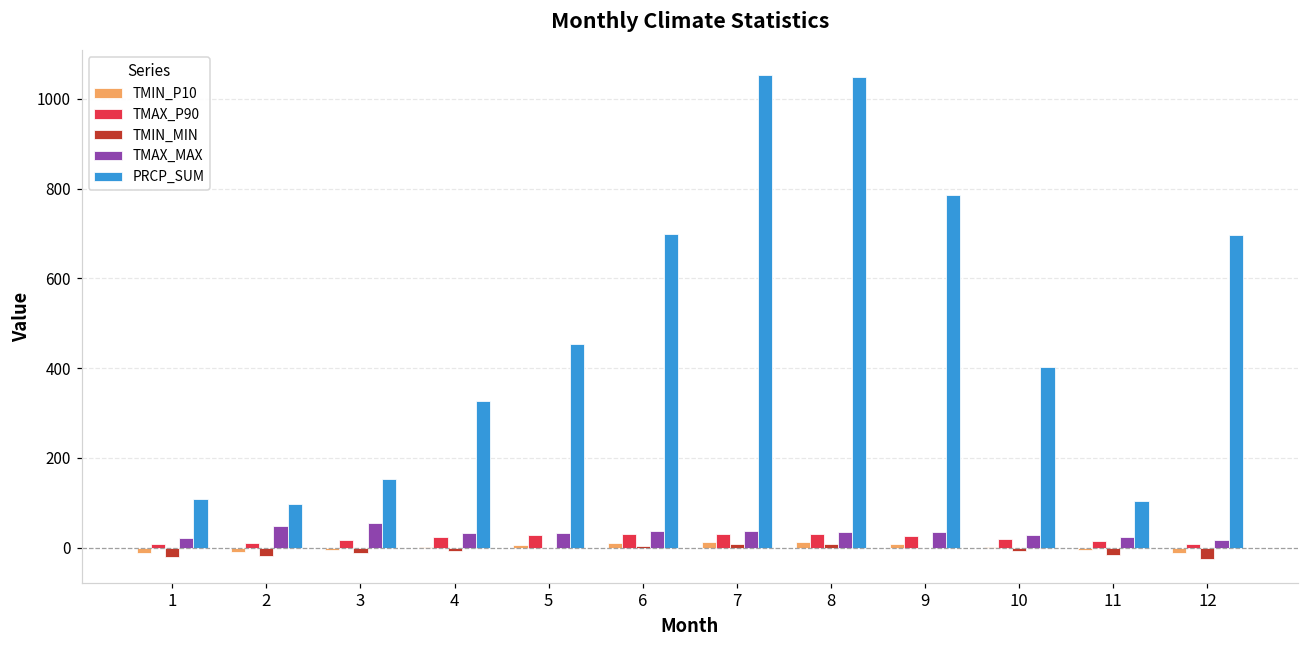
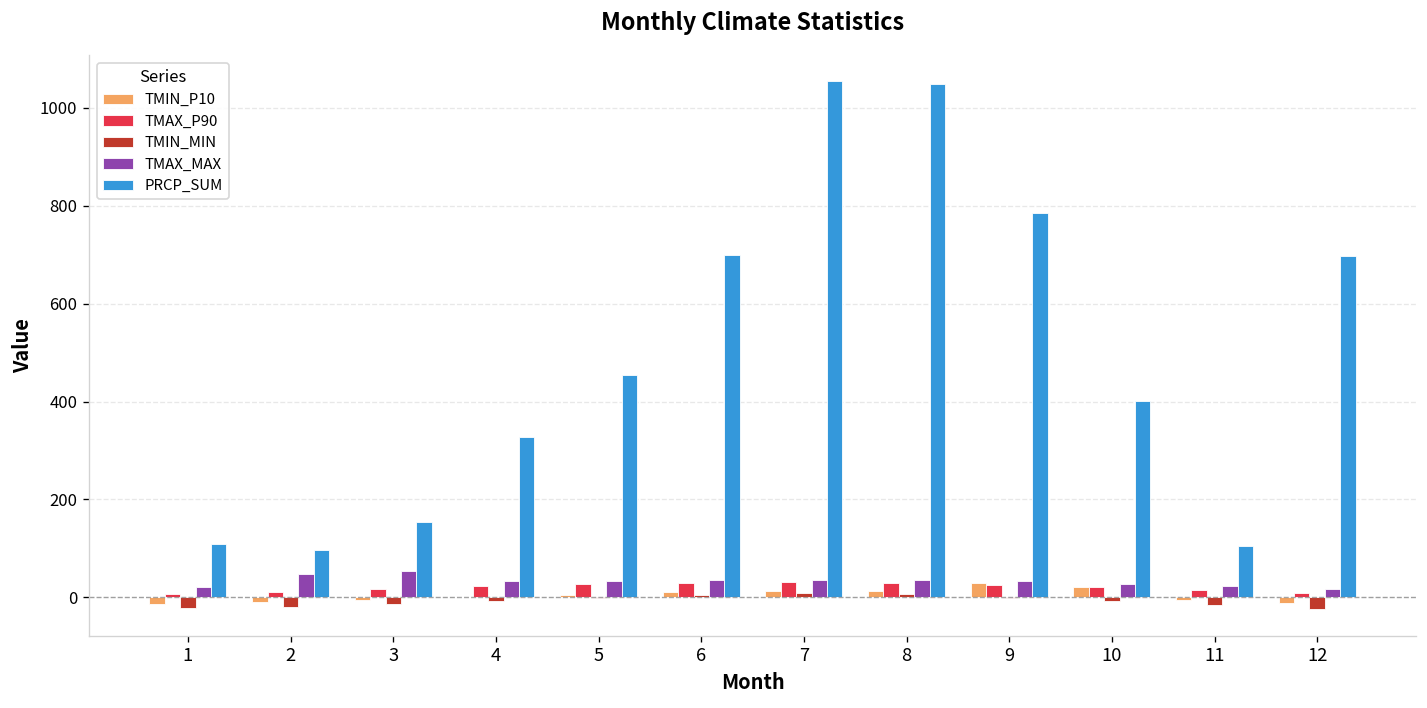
TMIN_P10, 9: 10 -> 30
TMIN_P10, 10: 0 -> 20
